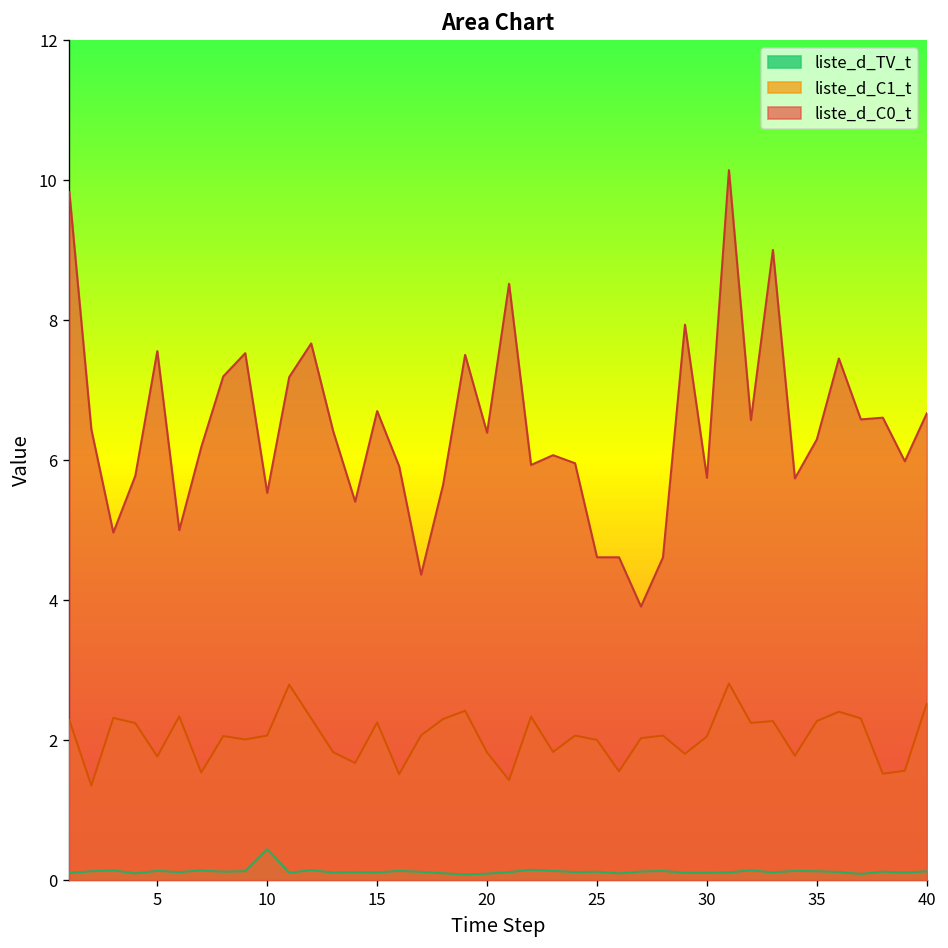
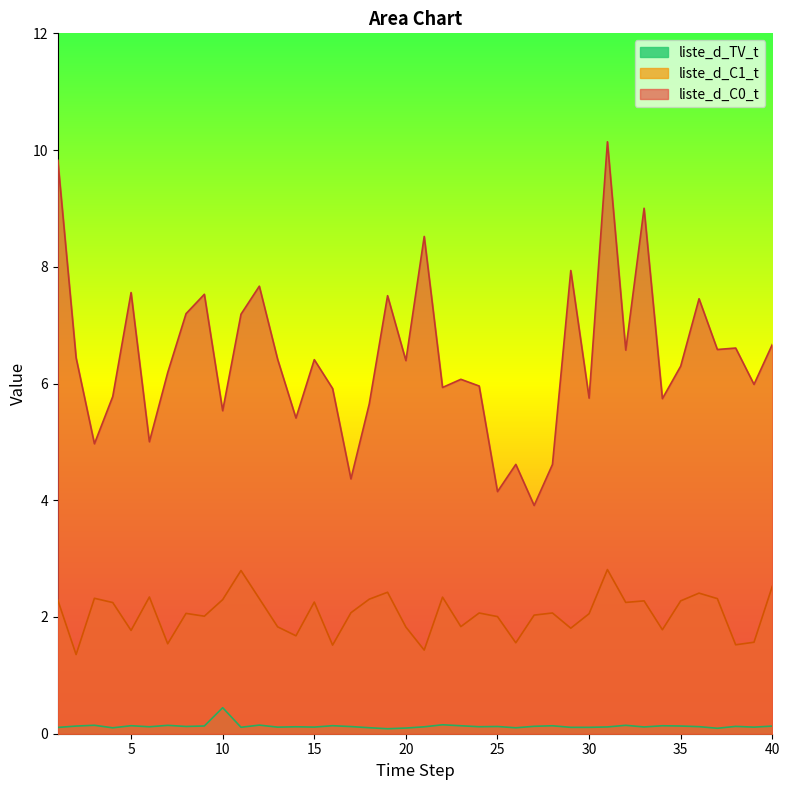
liste_d_C1_t, 10: 2.1 -> 2.3
liste_d_C0_t, 15: 6.7 -> 6.4
liste_d_C0_t, 25: 4.6 -> 4.1
